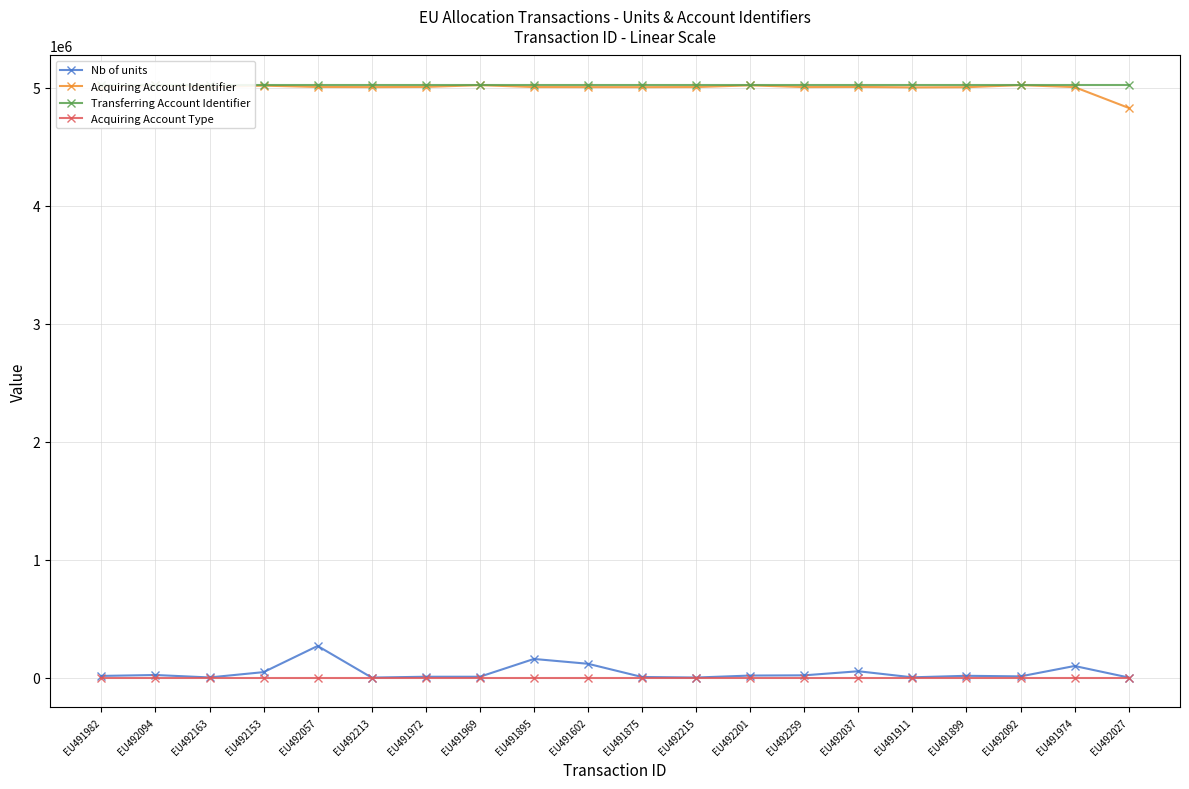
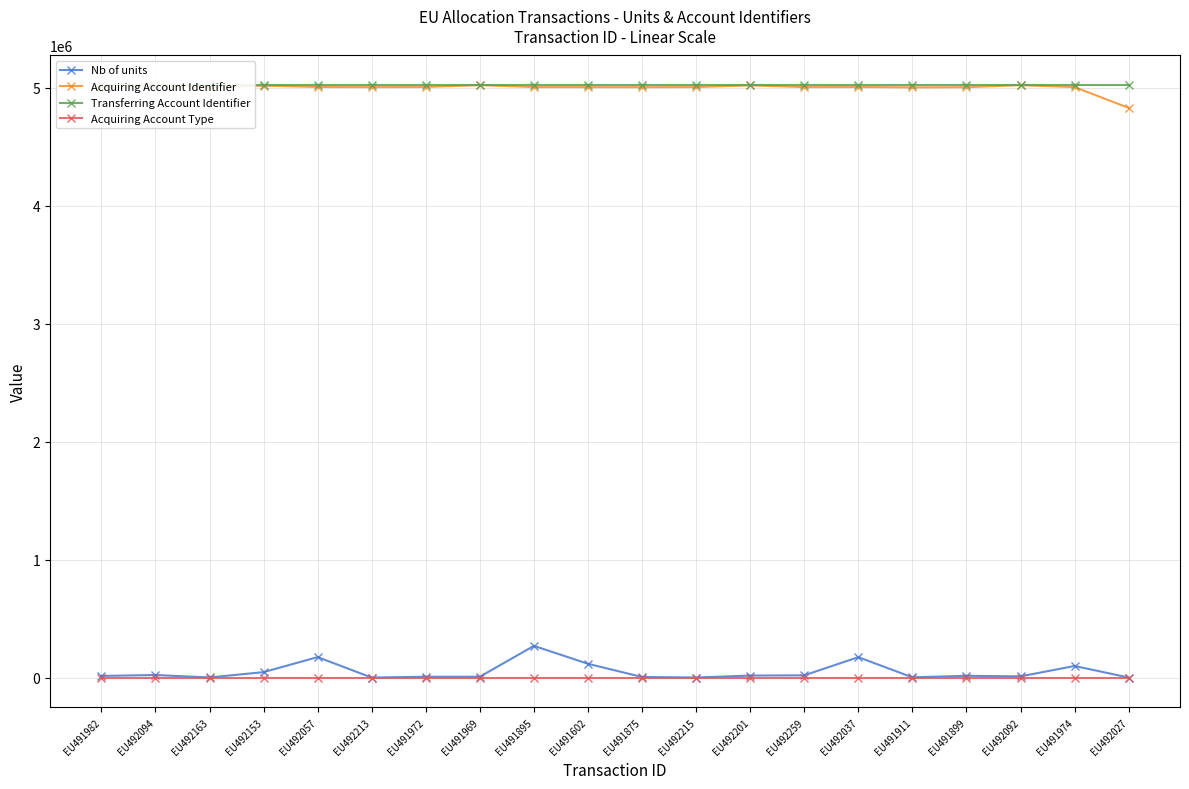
Nb of units, EU492057: 270000 -> 180000
Nb of units, EU491895: 160000 -> 270000
Nb of units, EU492037: 60000 -> 170000
